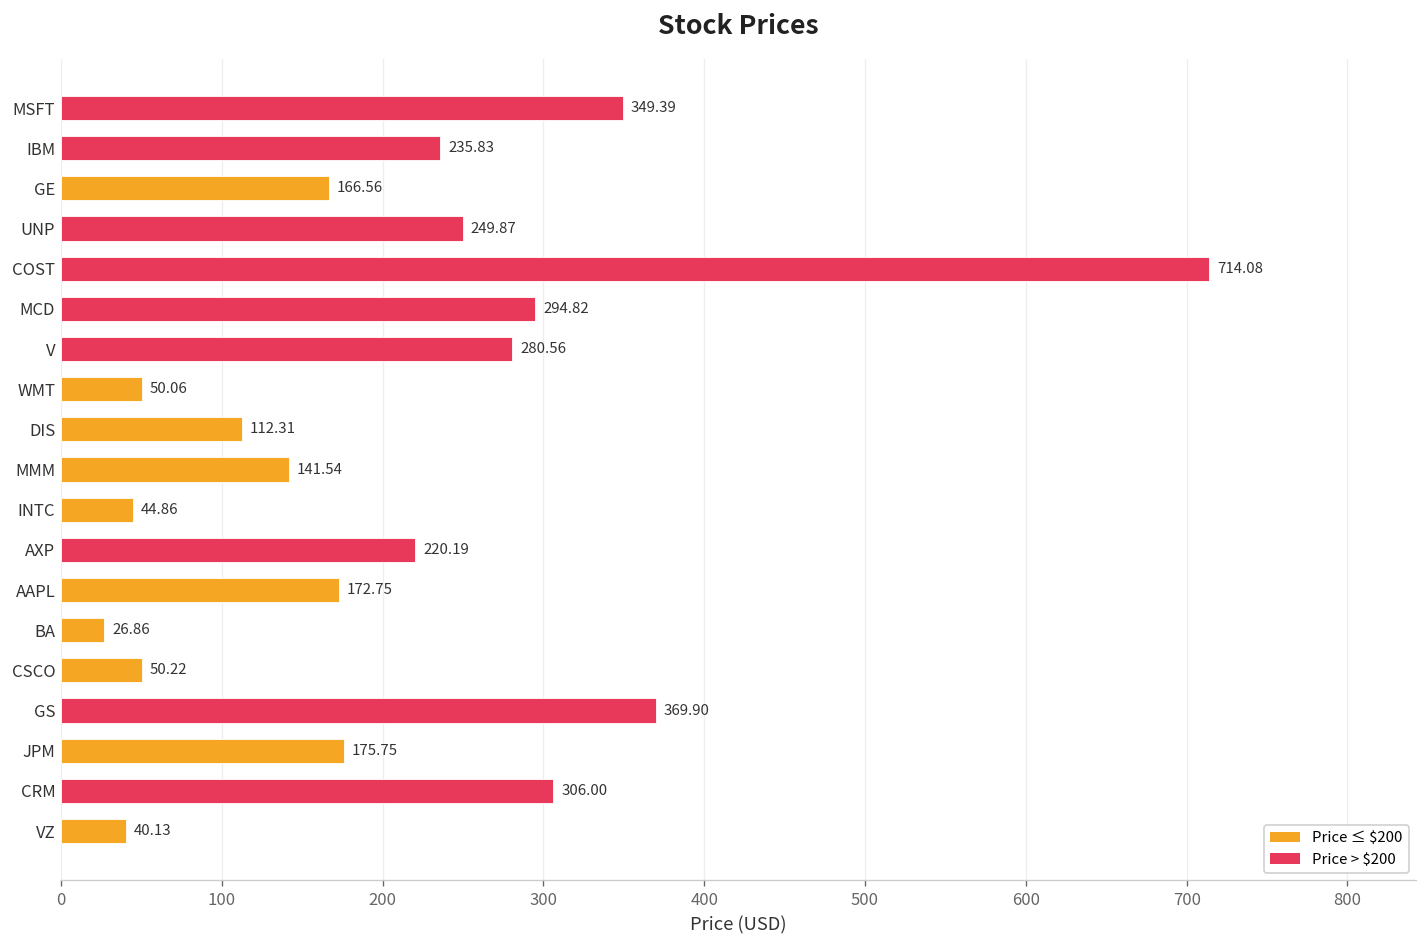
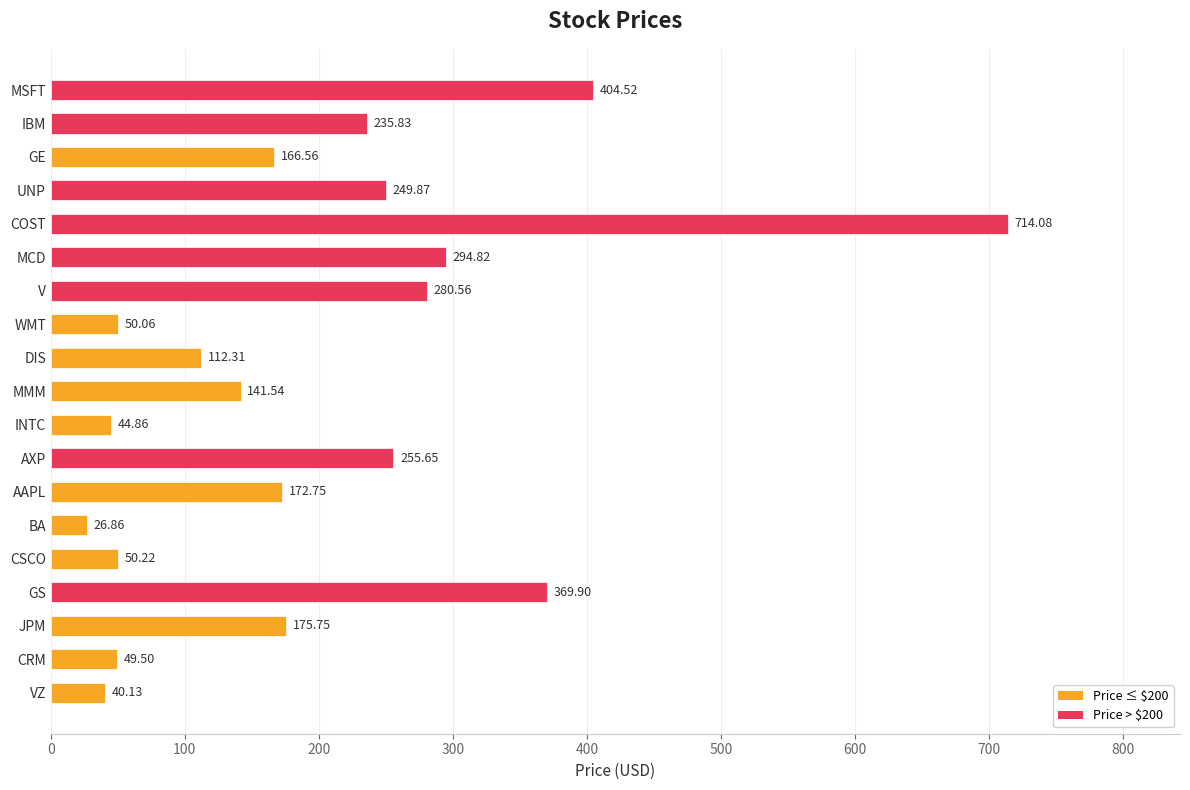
MSFT: 349.39 -> 404.52
AXP: 220.19 -> 255.65
CRM: 306.00 -> 49.50
